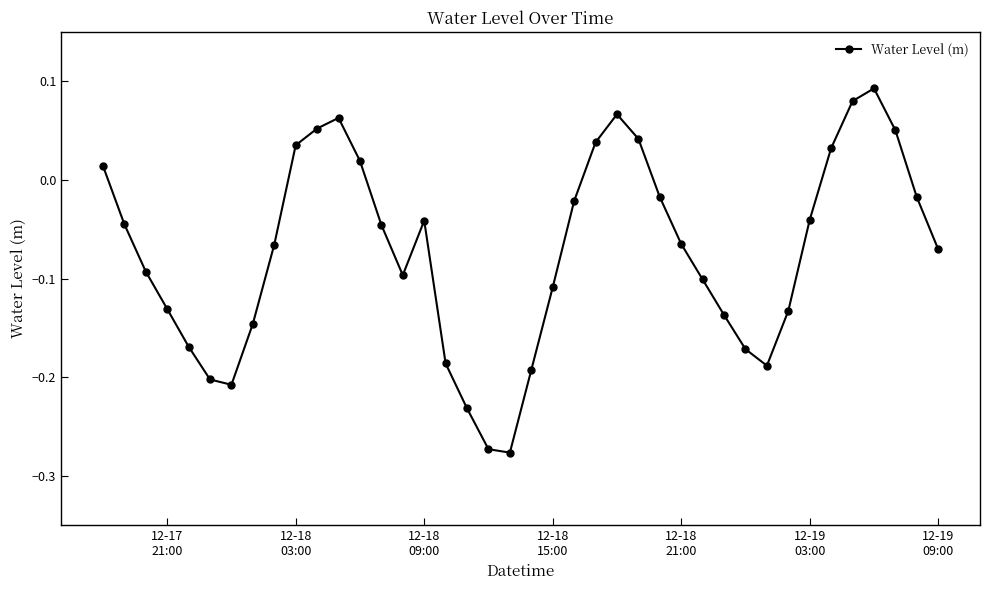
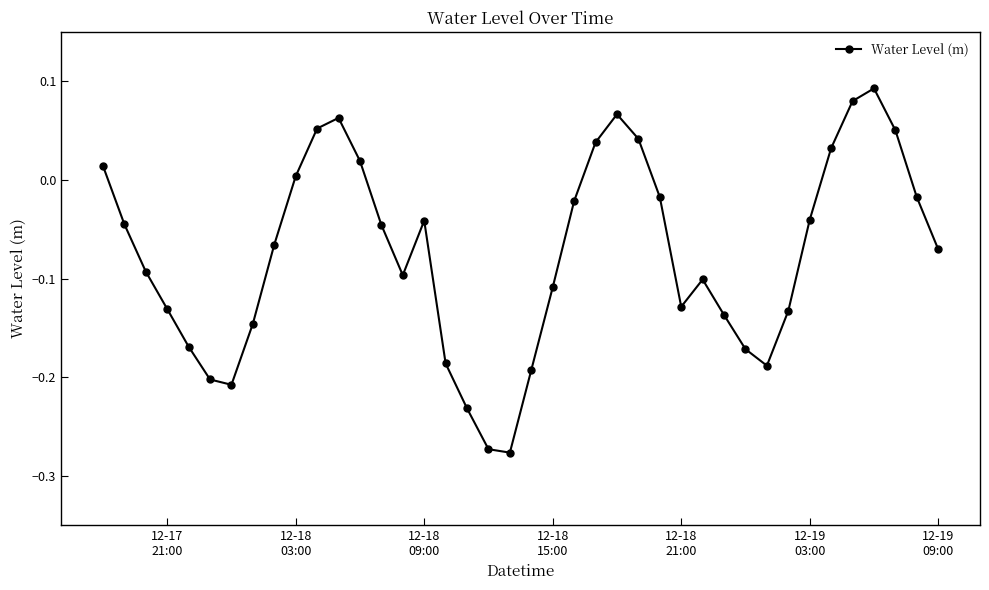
12-18 03:00: 0.04 -> 0.00
12-18 21:00: -0.07 -> -0.13
